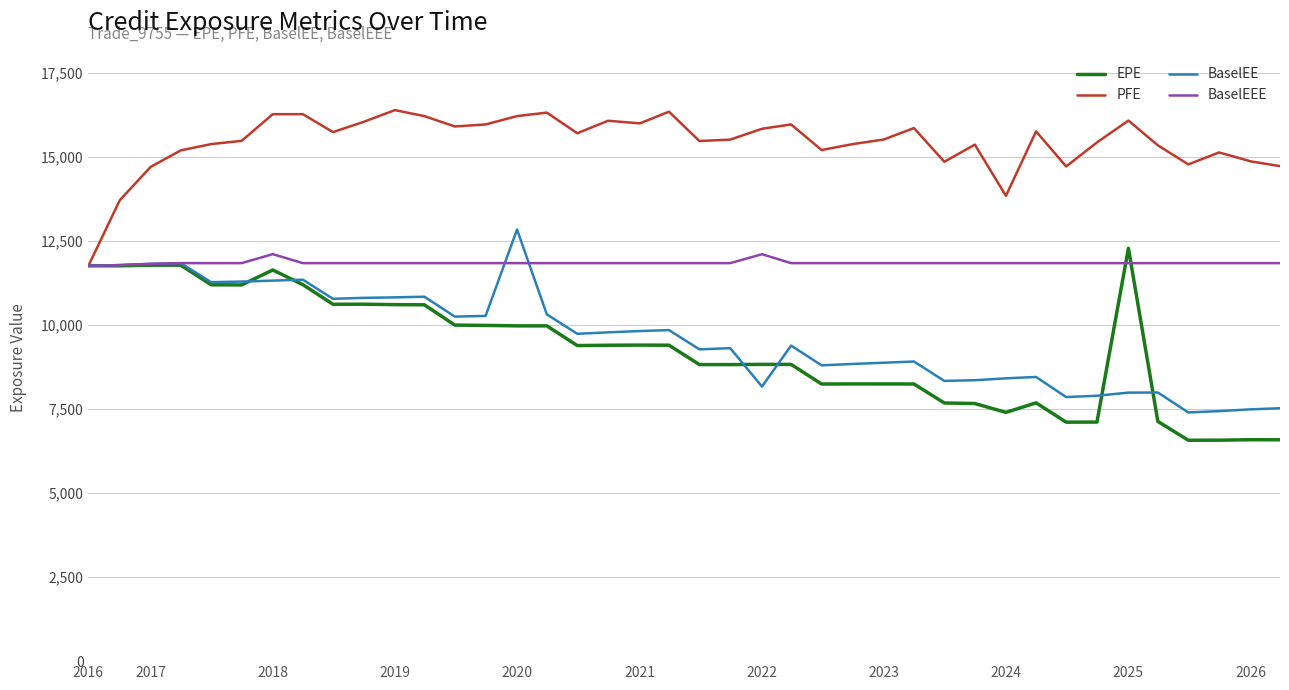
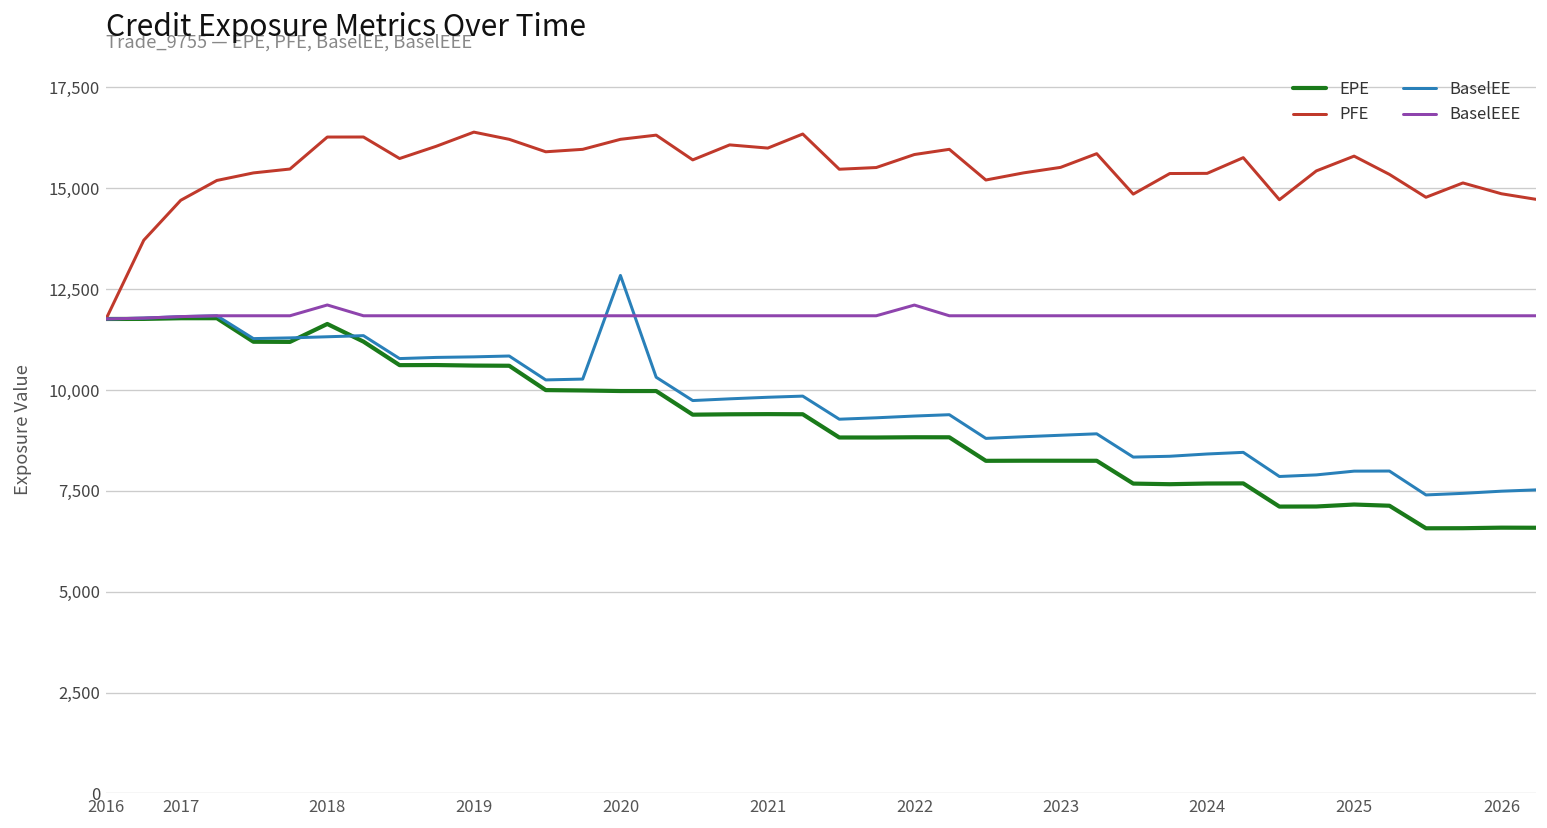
BaselEE, 2022: 8,200 -> 9,400
EPE, 2024: 7,400 -> 7,700
PFE, 2024: 13,800 -> 15,400
EPE, 2025: 12,300 -> 7,200
PFE, 2025: 16,100 -> 15,800
